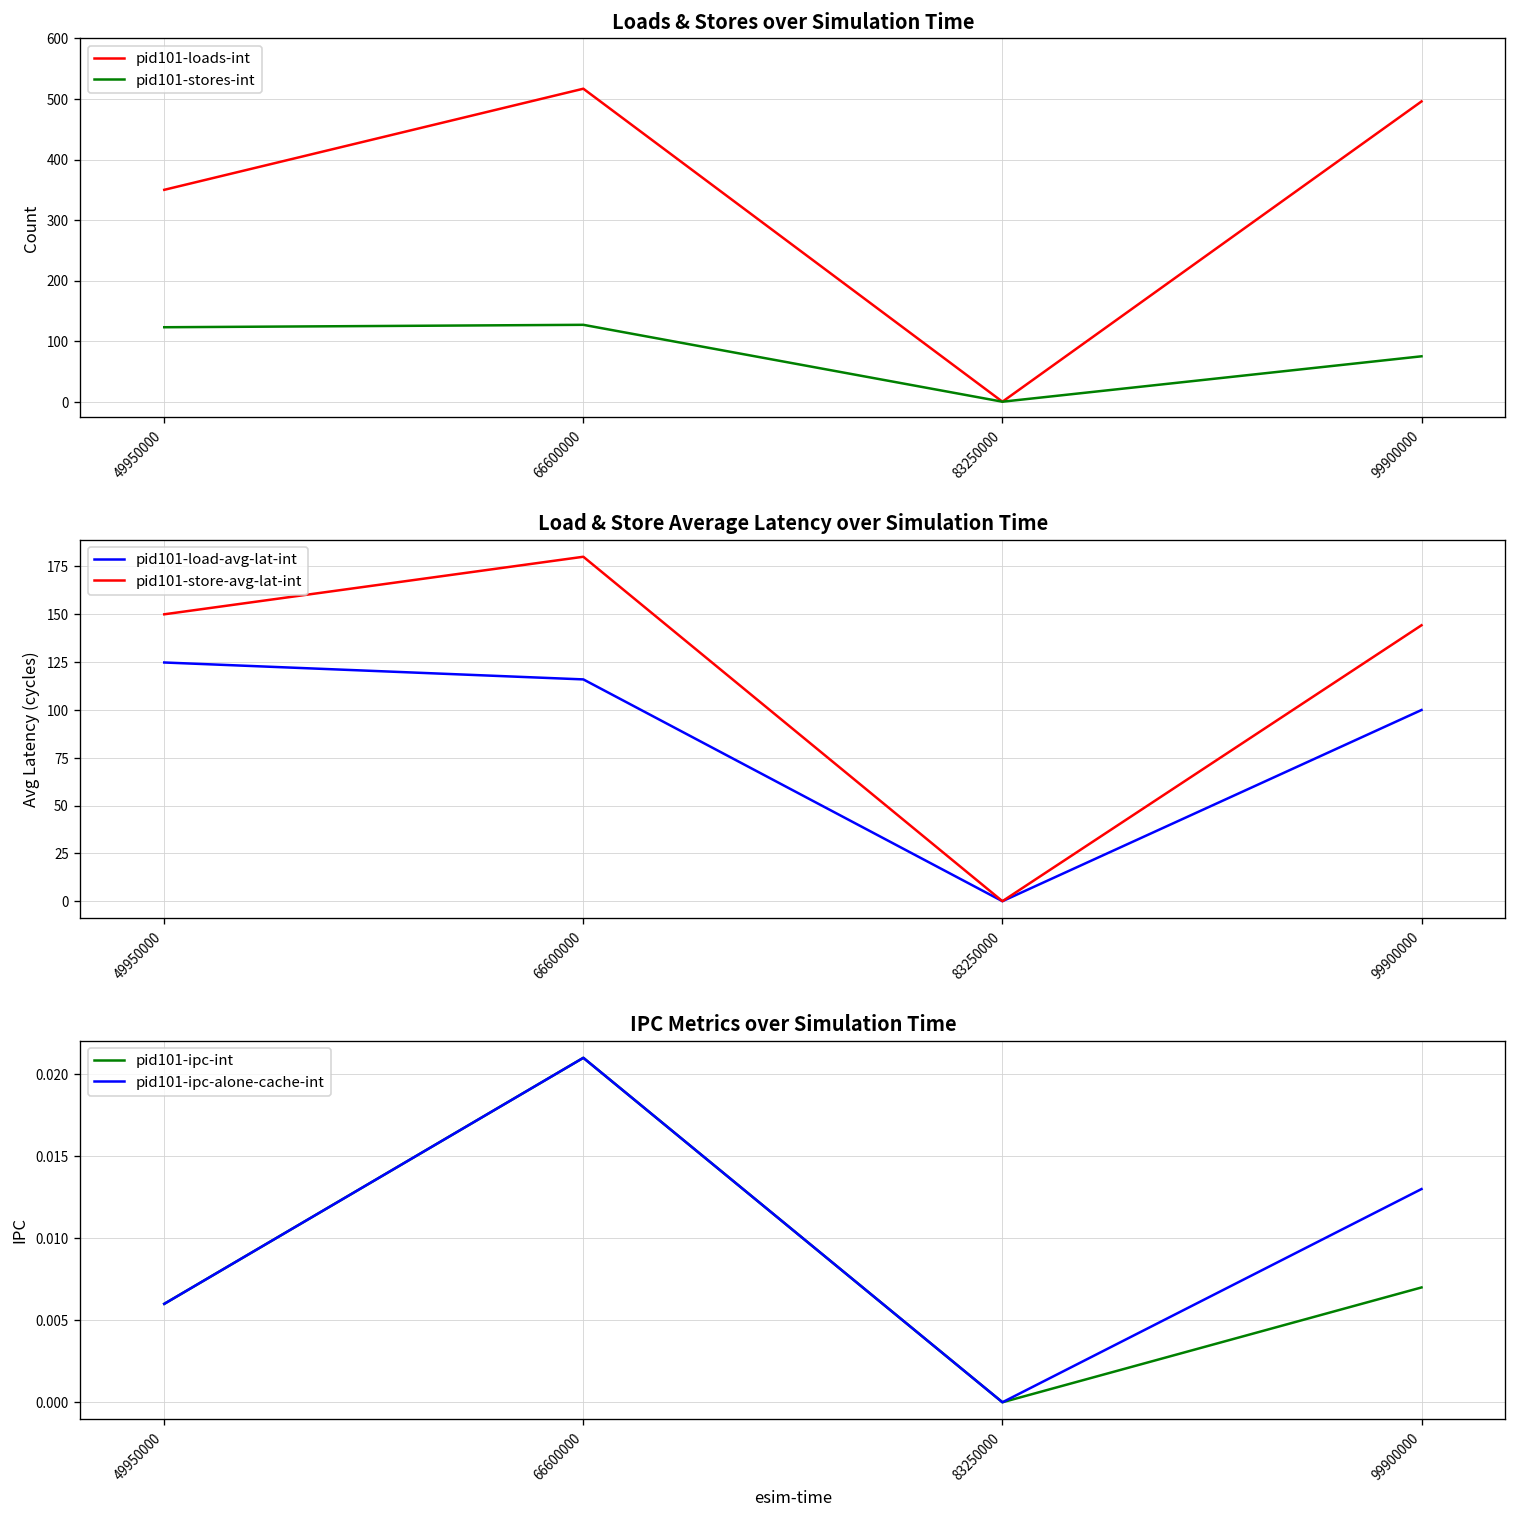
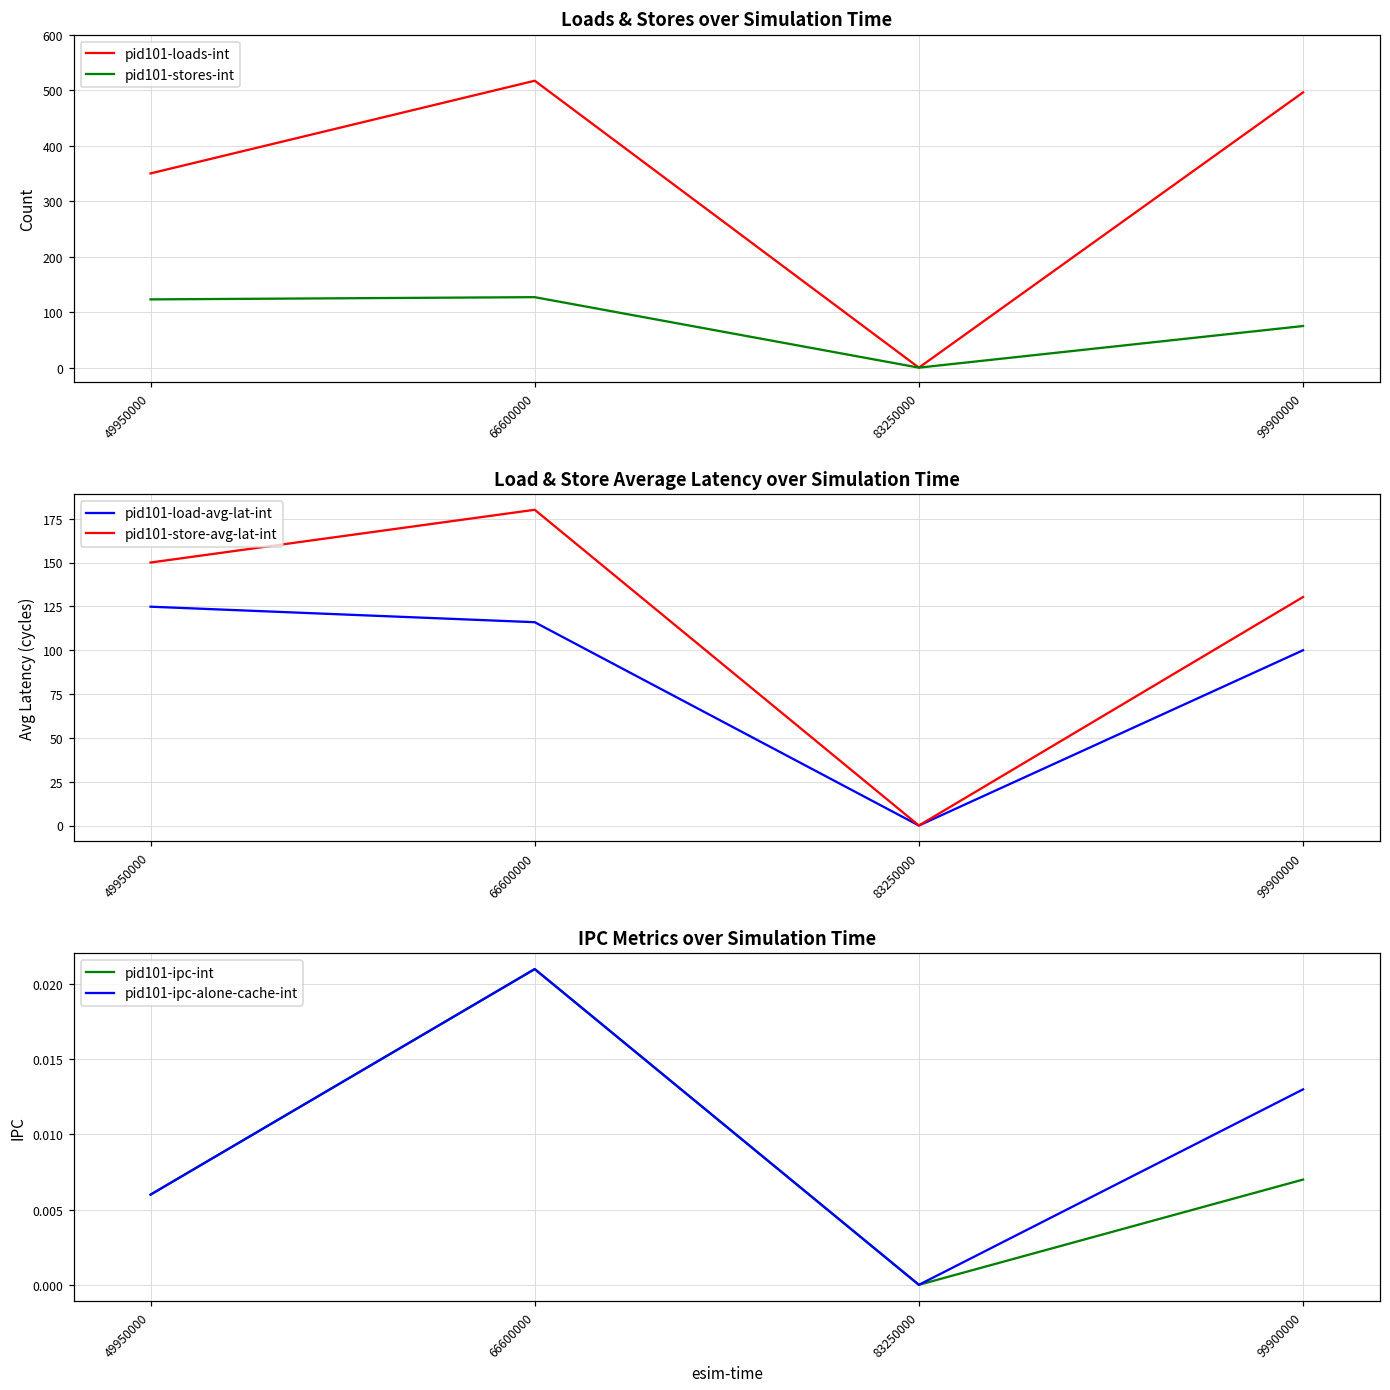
Load & Store Average Latency over Simulation Time, pid101-store-avg-lat-int, 99900000: 144 -> 130
